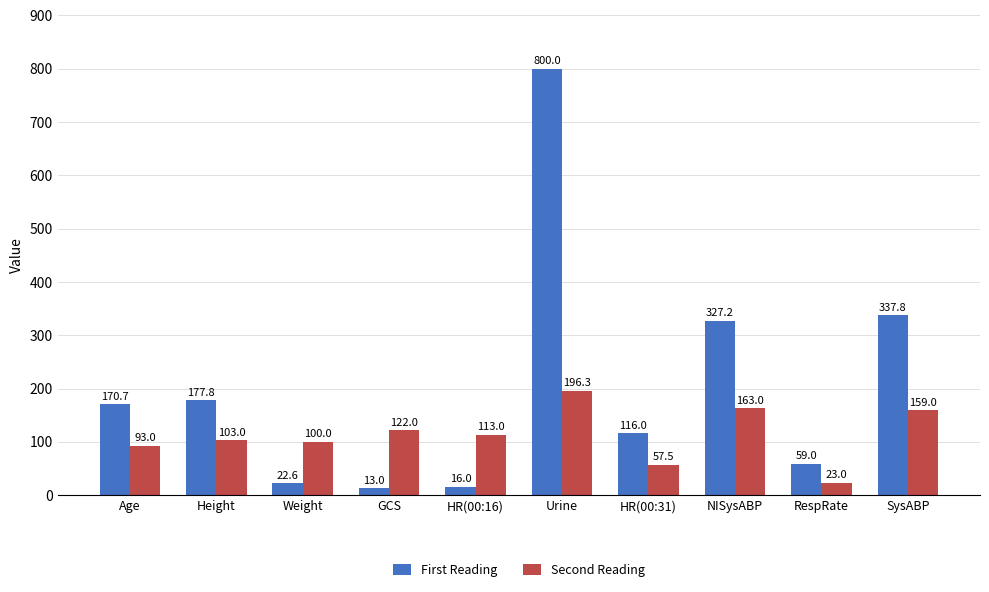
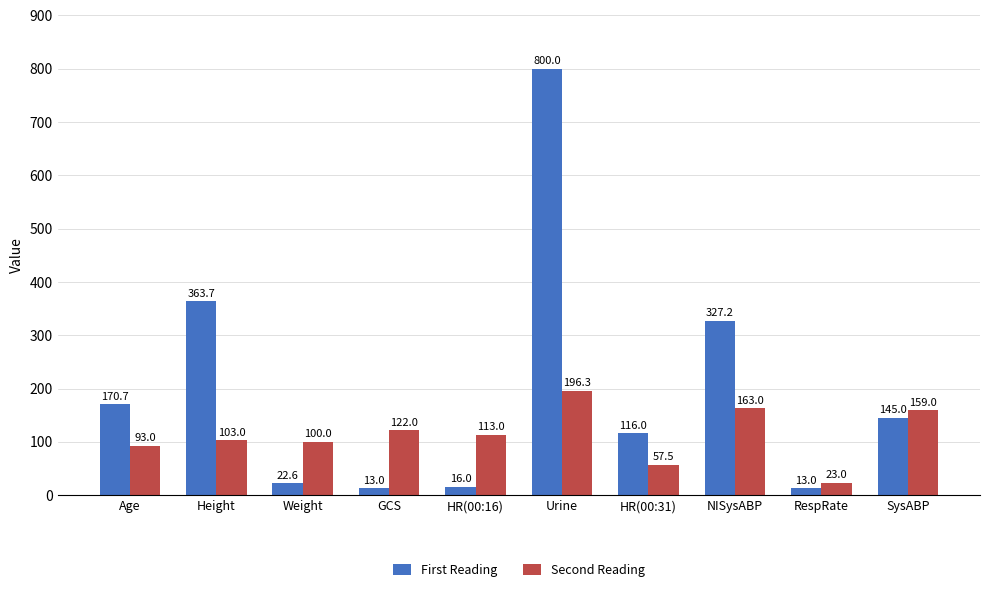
First Reading, Height: 177.8 -> 363.7
First Reading, RespRate: 59.0 -> 13.0
First Reading, SysABP: 337.8 -> 145.0
